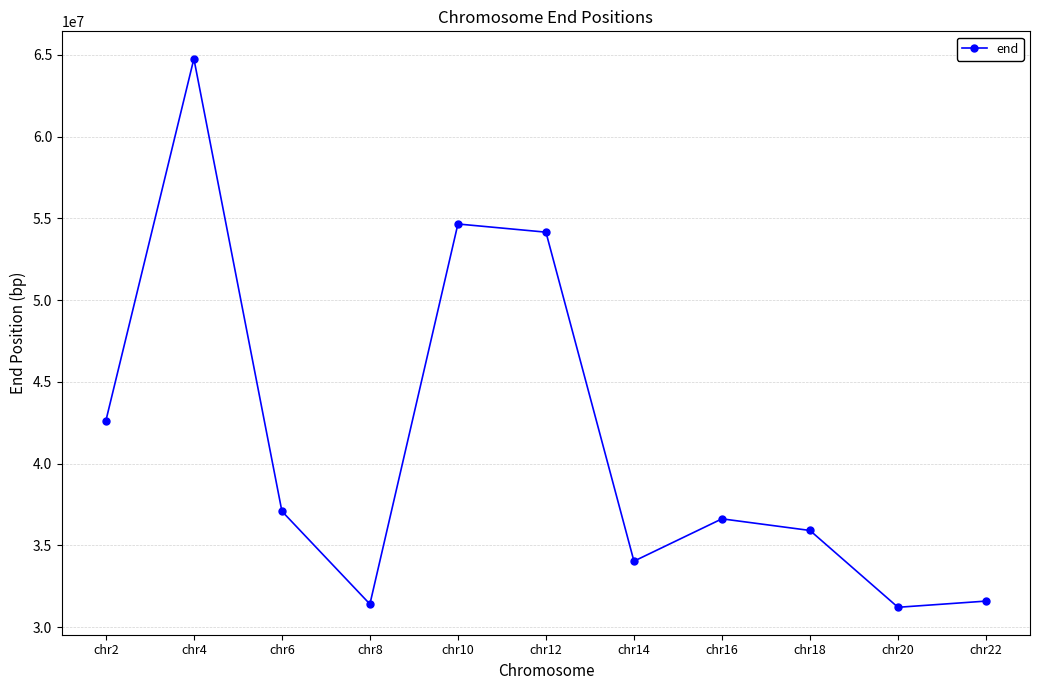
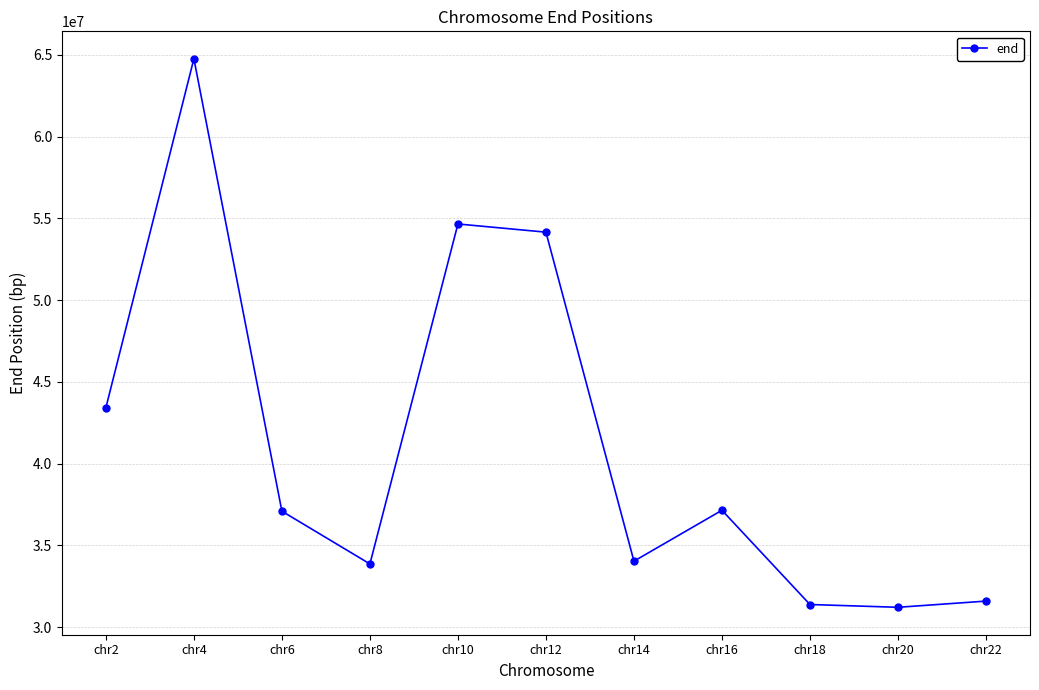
chr2: 42600000 -> 43400000
chr8: 31400000 -> 33900000
chr16: 36600000 -> 37100000
chr18: 35900000 -> 31400000
